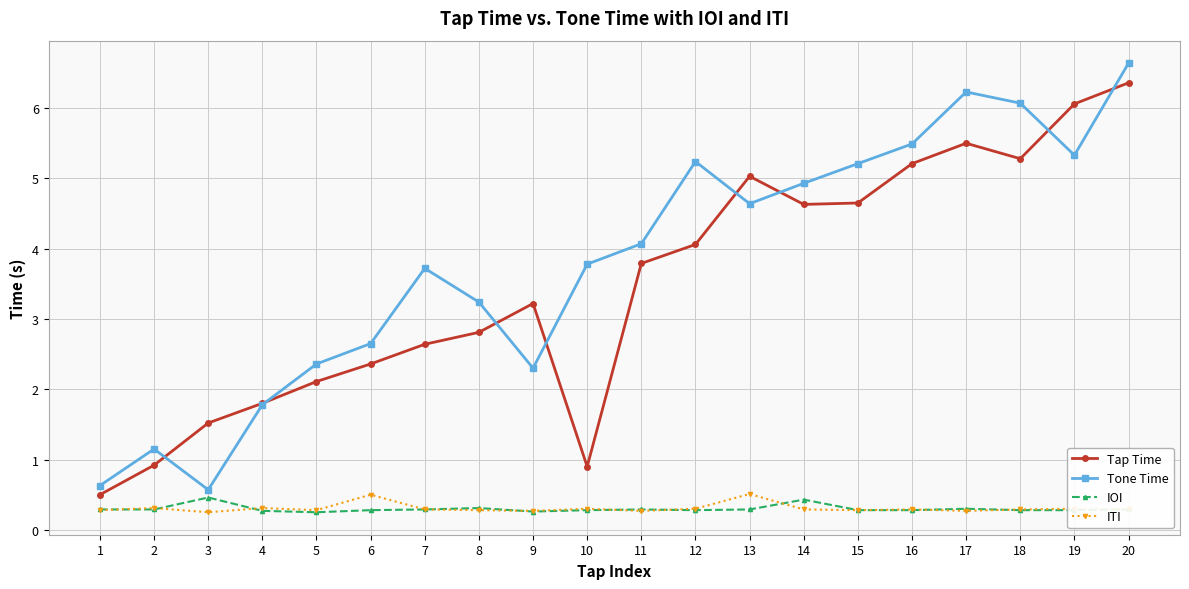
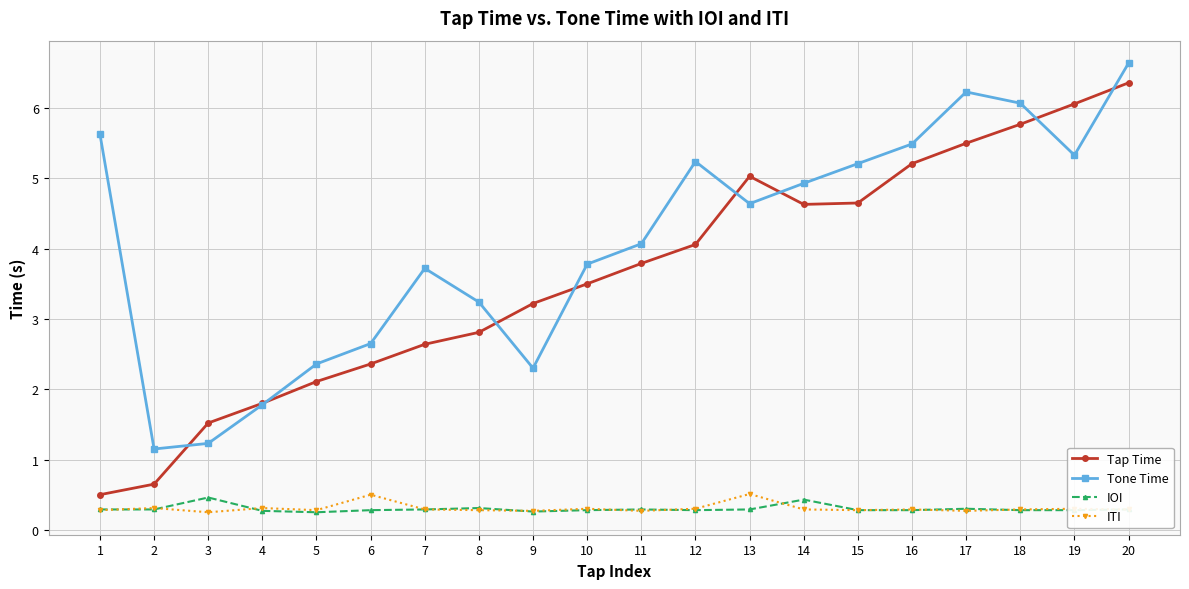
Tone Time, 1: 0.6 -> 5.6
Tap Time, 2: 0.9 -> 0.7
Tone Time, 3: 0.6 -> 1.2
Tap Time, 10: 0.9 -> 3.5
Tap Time, 18: 5.3 -> 5.8
